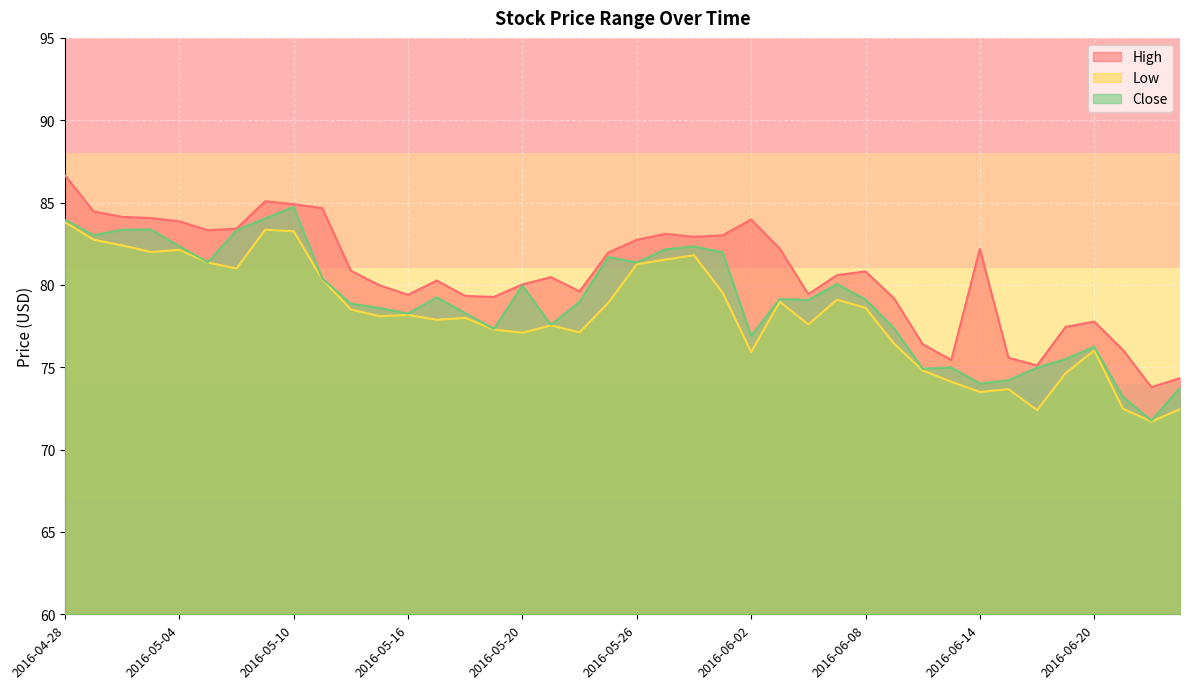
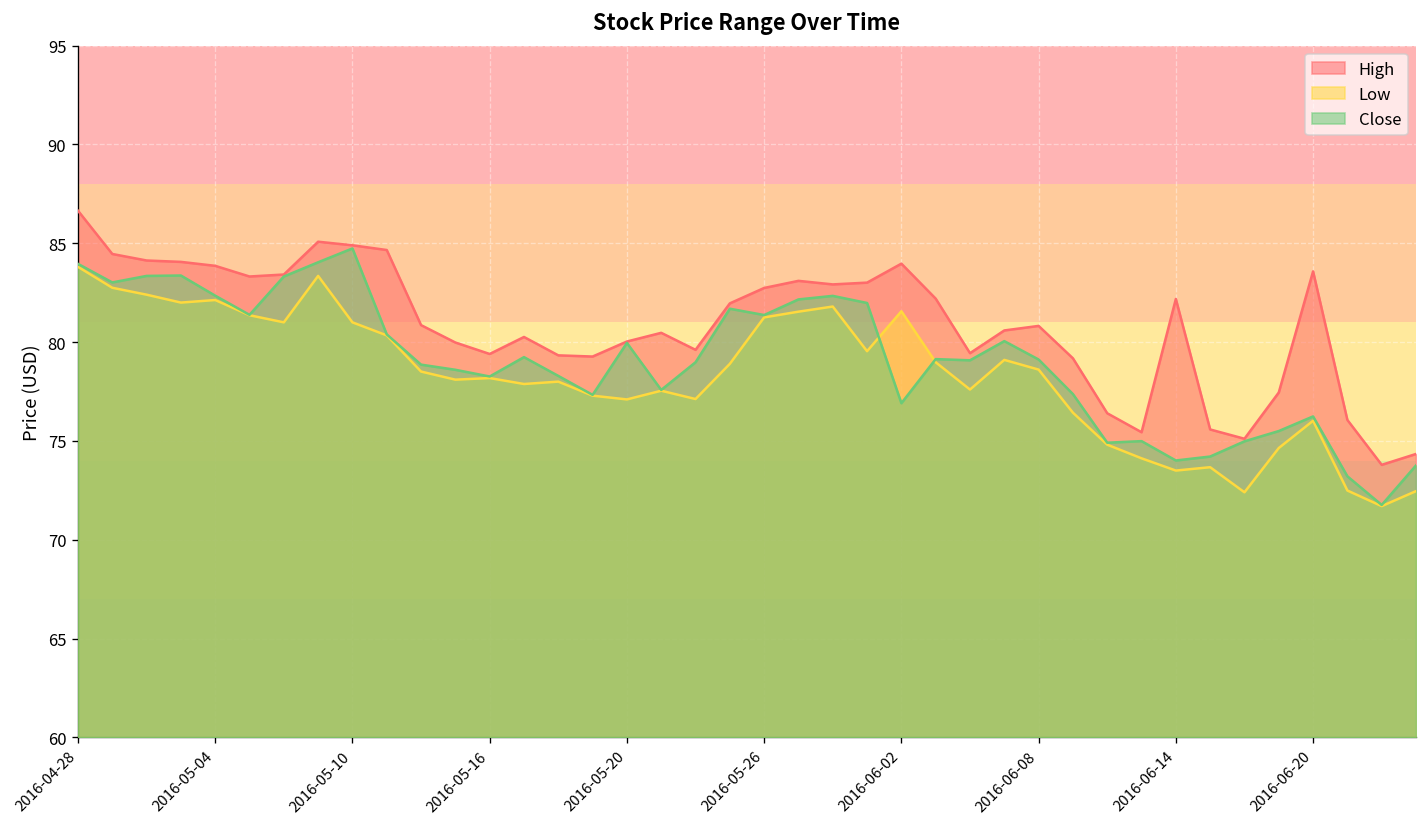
Low, 2016-05-10: 83.3 -> 81.0
Low, 2016-06-02: 75.9 -> 81.6
High, 2016-06-20: 77.8 -> 83.6
